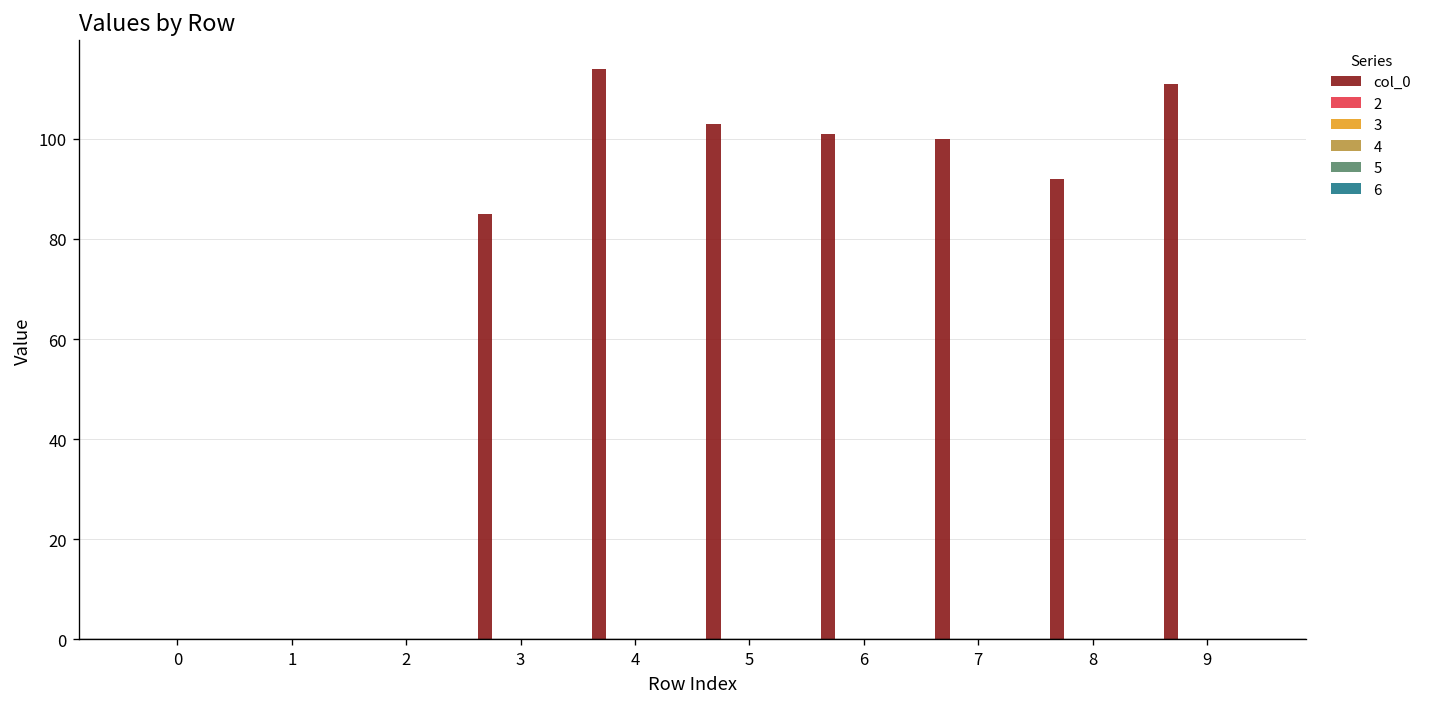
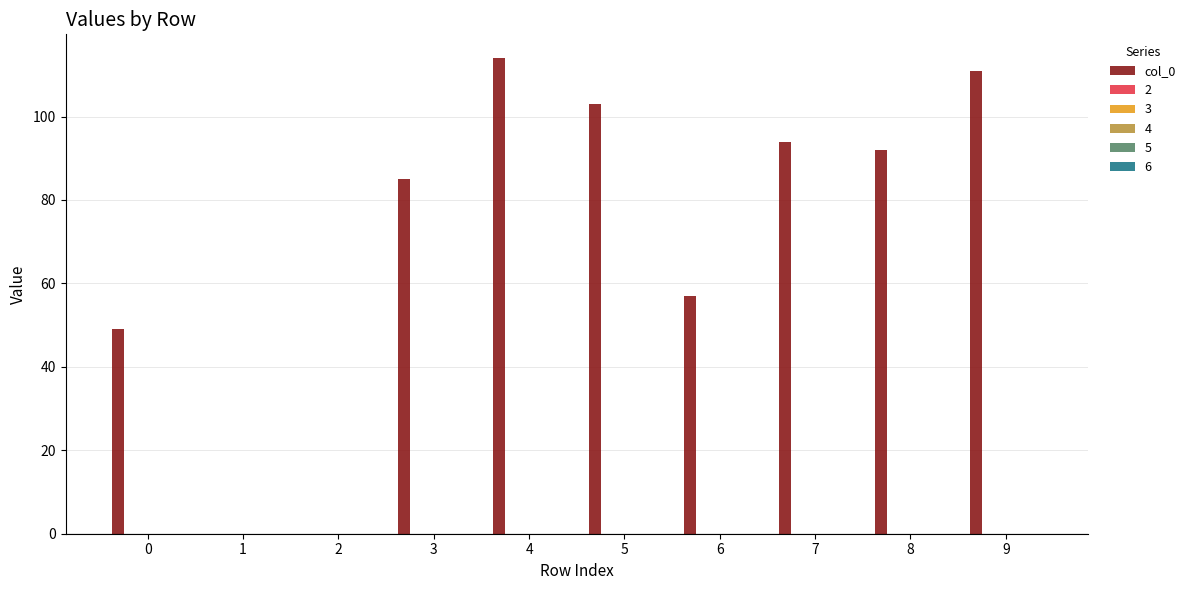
col_0, 0: 0 -> 49
col_0, 6: 101 -> 57
col_0, 7: 100 -> 94
